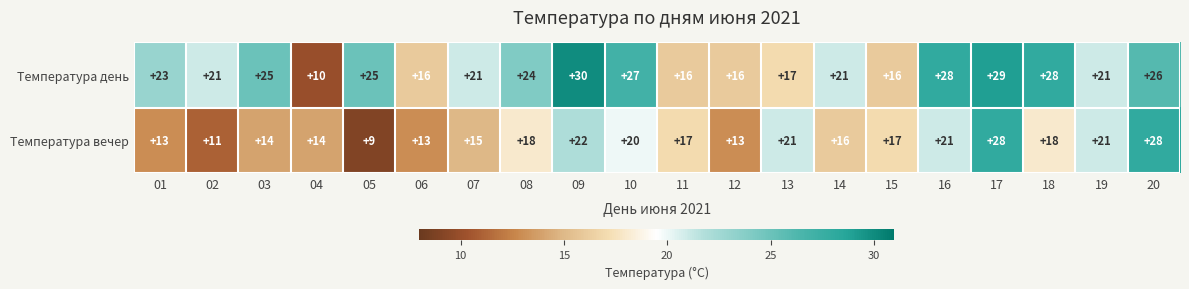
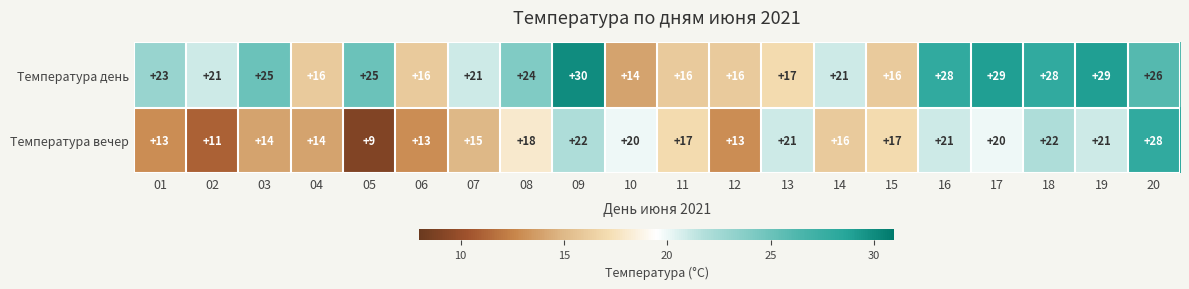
Температура день, 04: +10 -> +16
Температура день, 10: +27 -> +14
Температура день, 19: +21 -> +29
Температура вечер, 17: +28 -> +20
Температура вечер, 18: +18 -> +22
